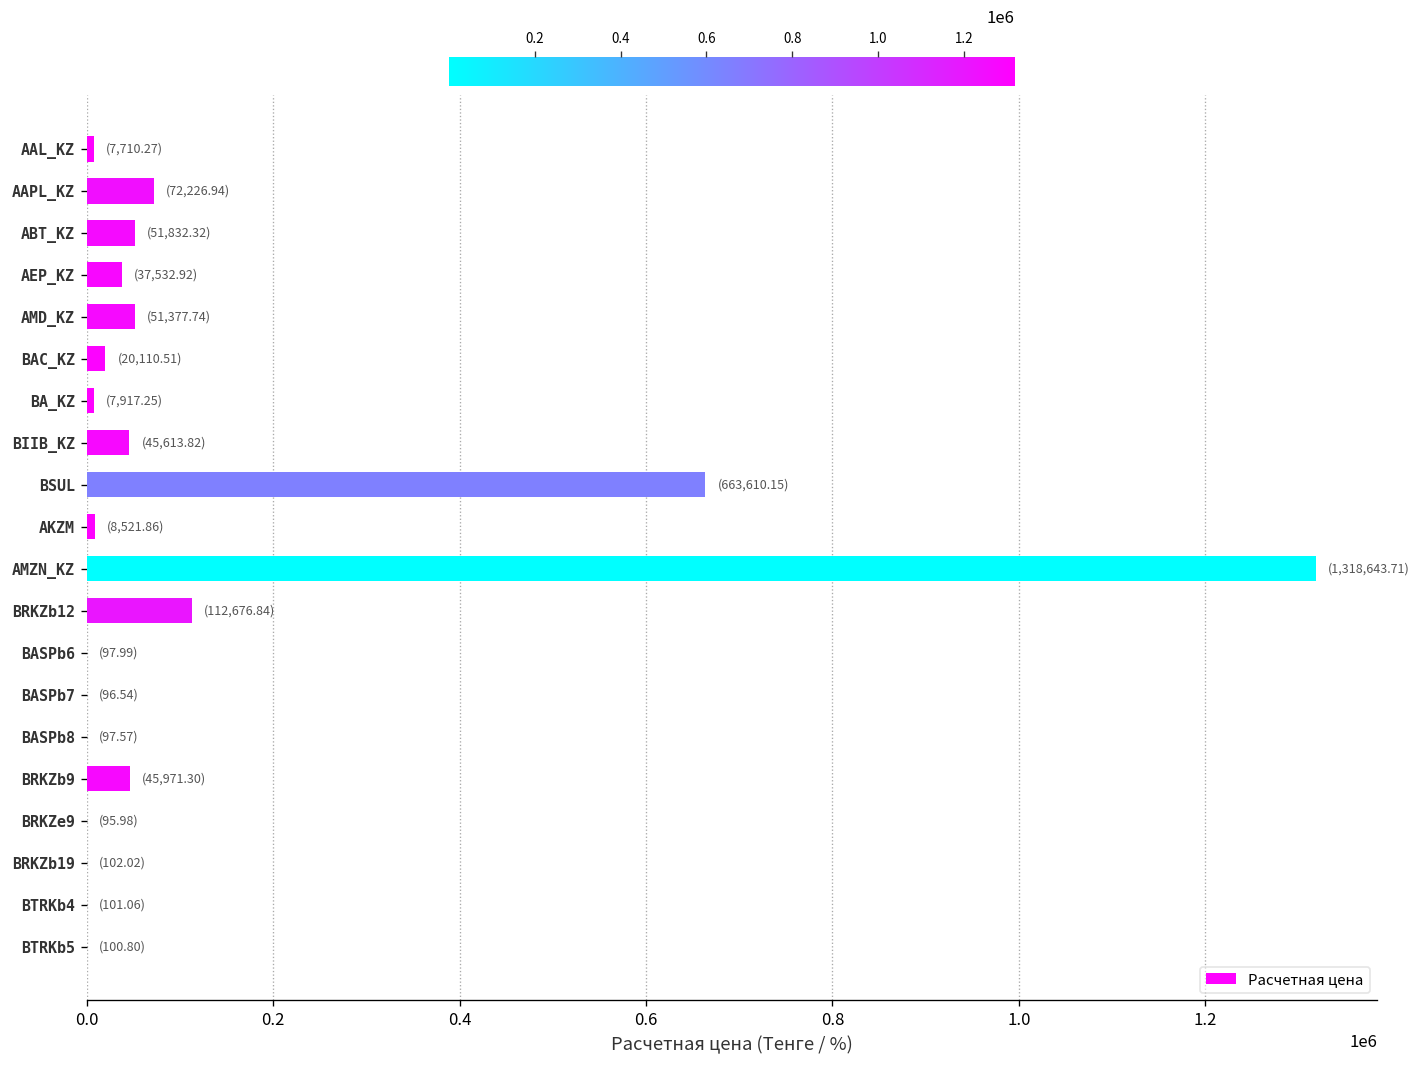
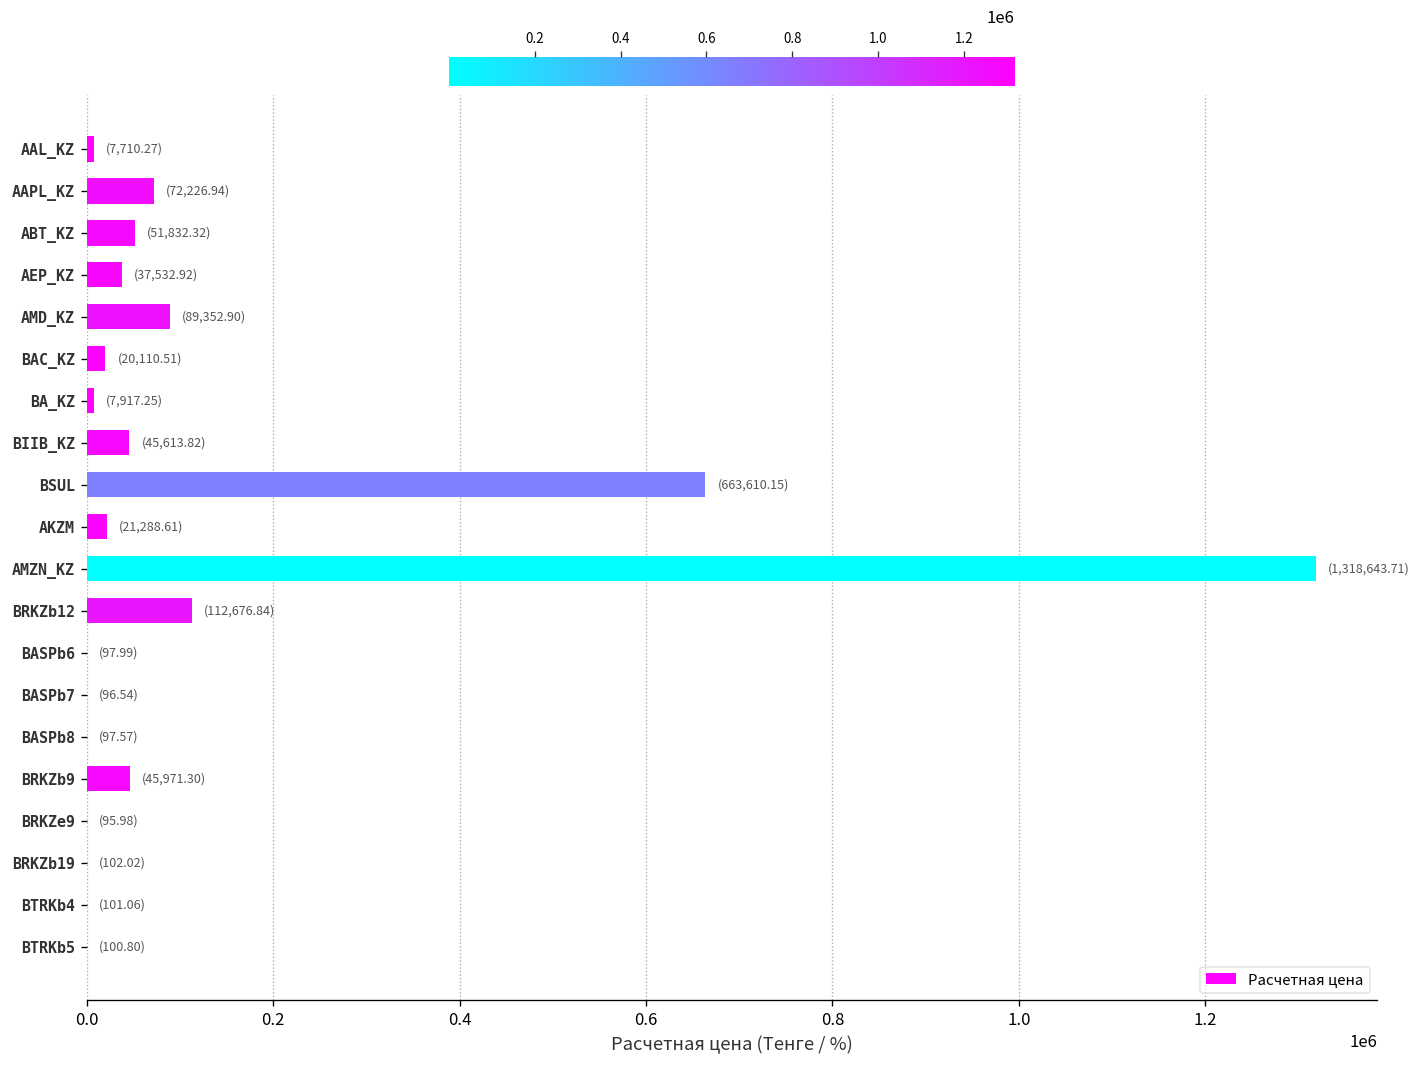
AMD_KZ: (51,377.74) -> (89,352.90)
AKZM: (8,521.86) -> (21,288.61)
